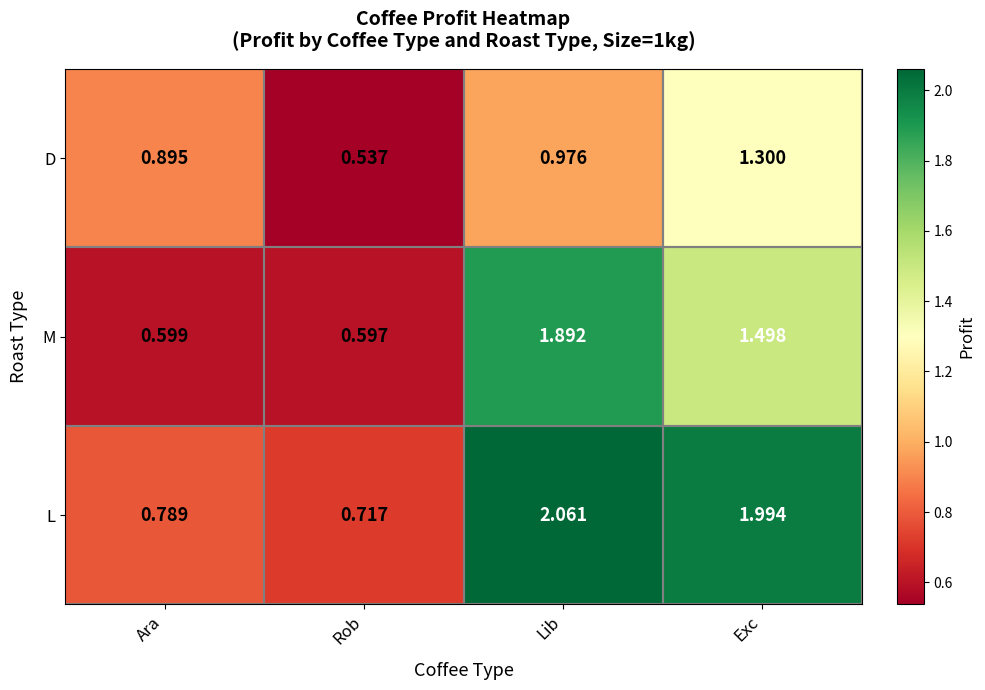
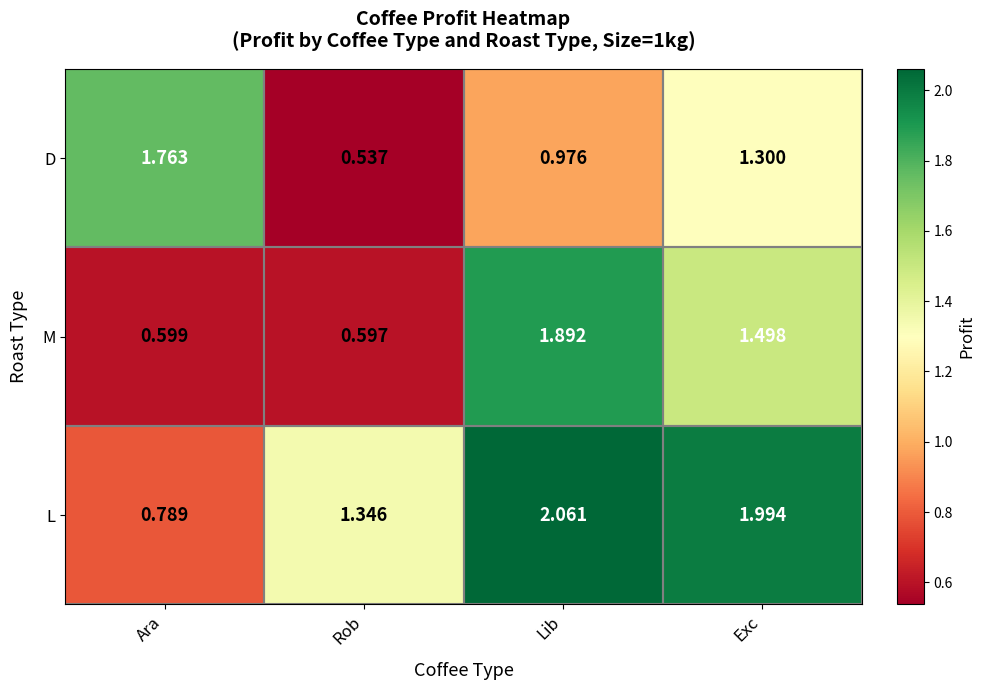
D, Ara: 0.895 -> 1.763
L, Rob: 0.717 -> 1.346
